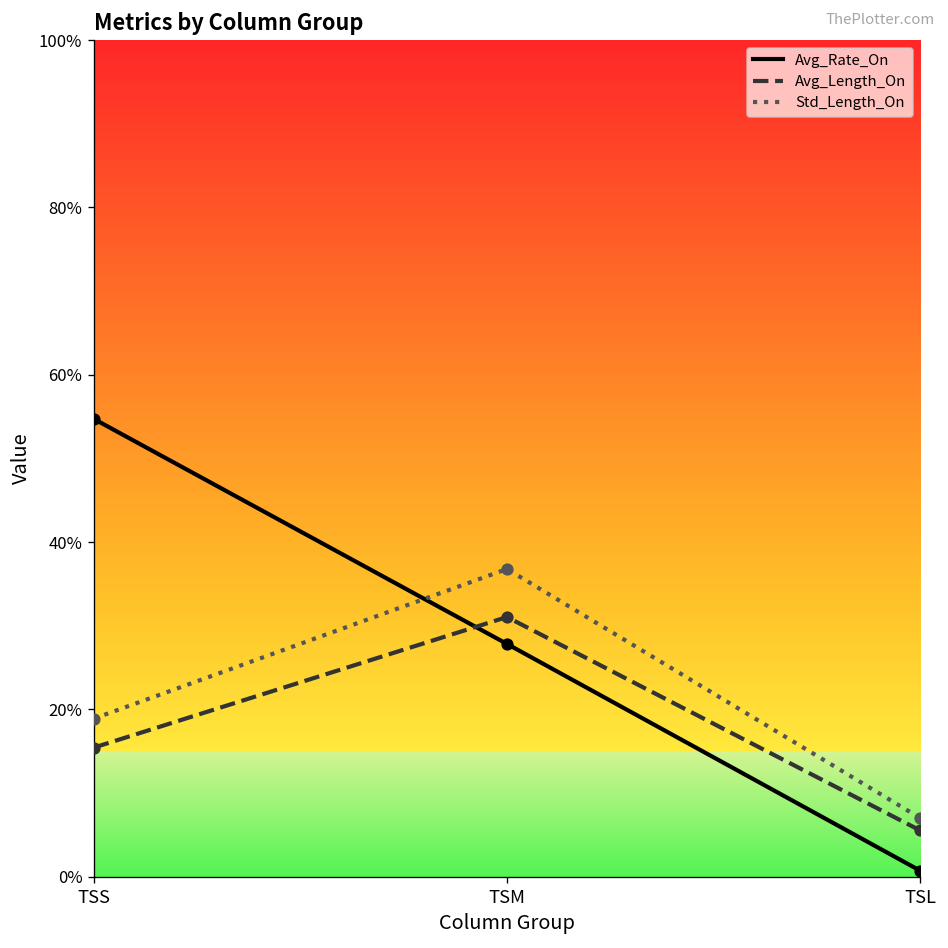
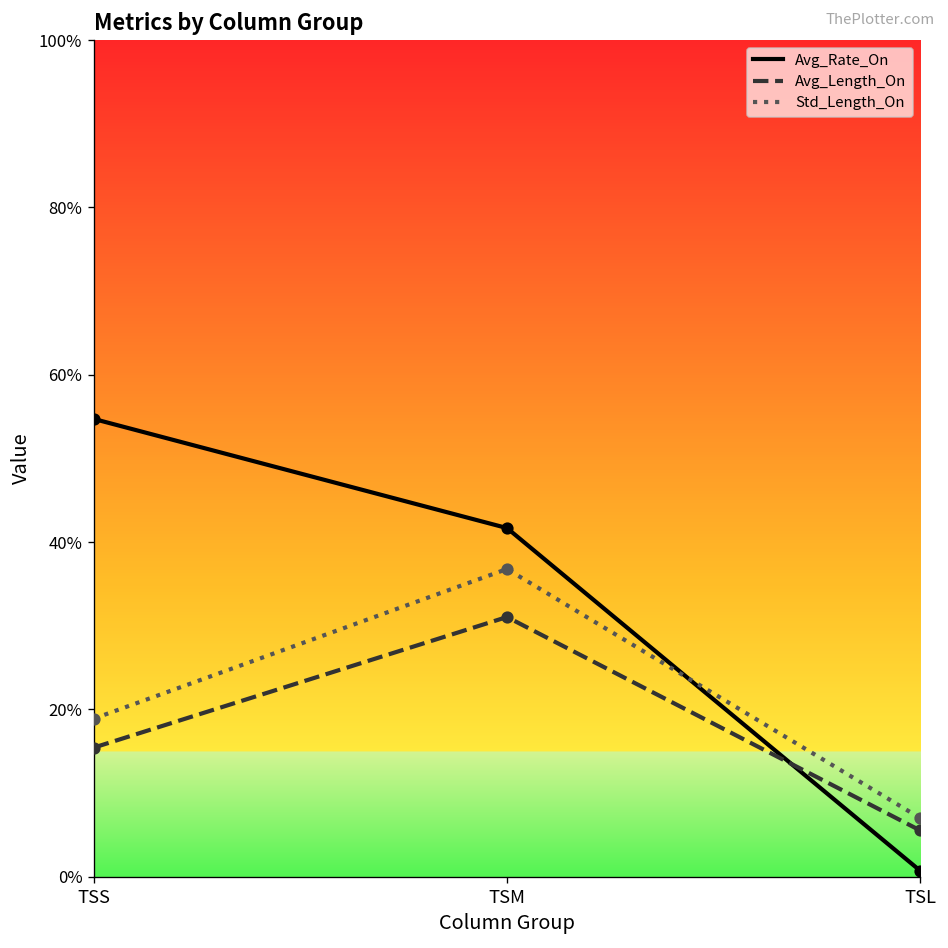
Avg_Rate_On, TSM: 28% -> 42%
